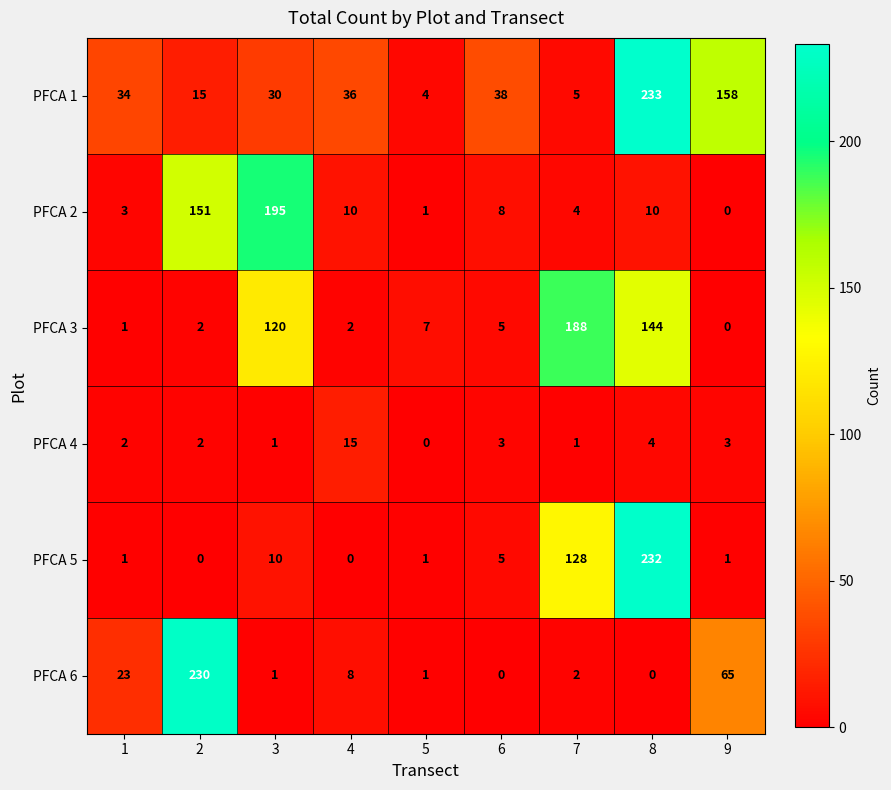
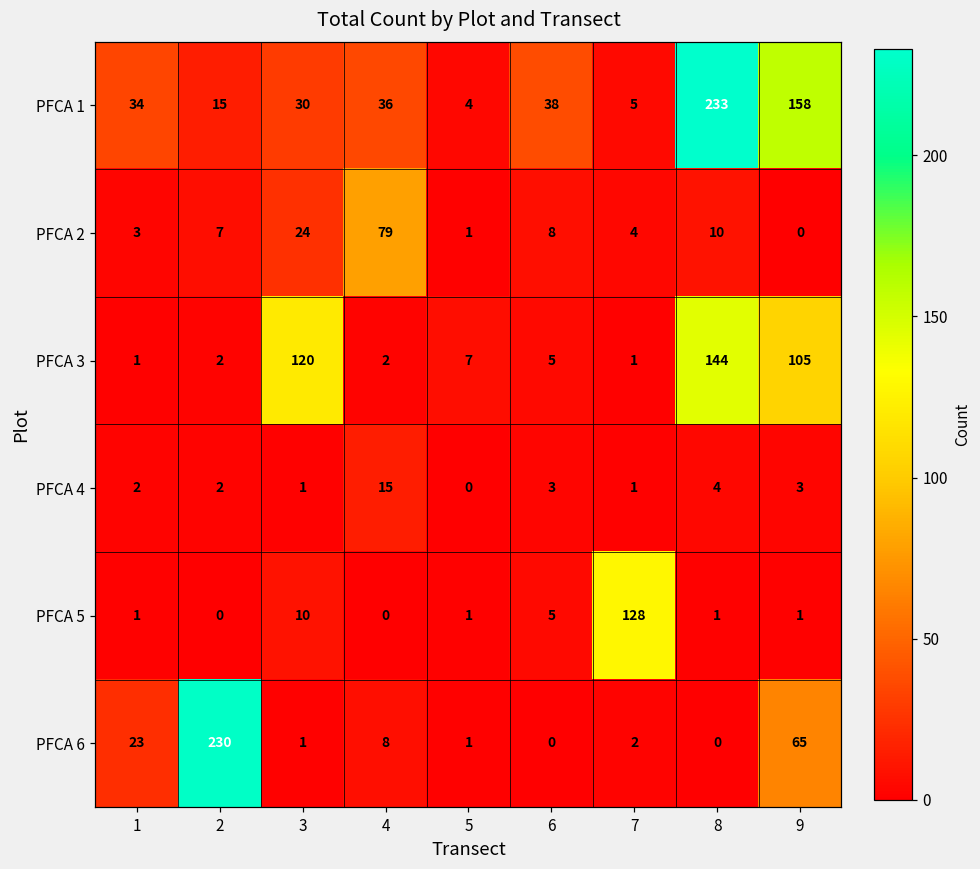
PFCA 2, 2: 151 -> 7
PFCA 2, 3: 195 -> 24
PFCA 2, 4: 10 -> 79
PFCA 3, 7: 188 -> 1
PFCA 3, 9: 0 -> 105
PFCA 5, 8: 232 -> 1
